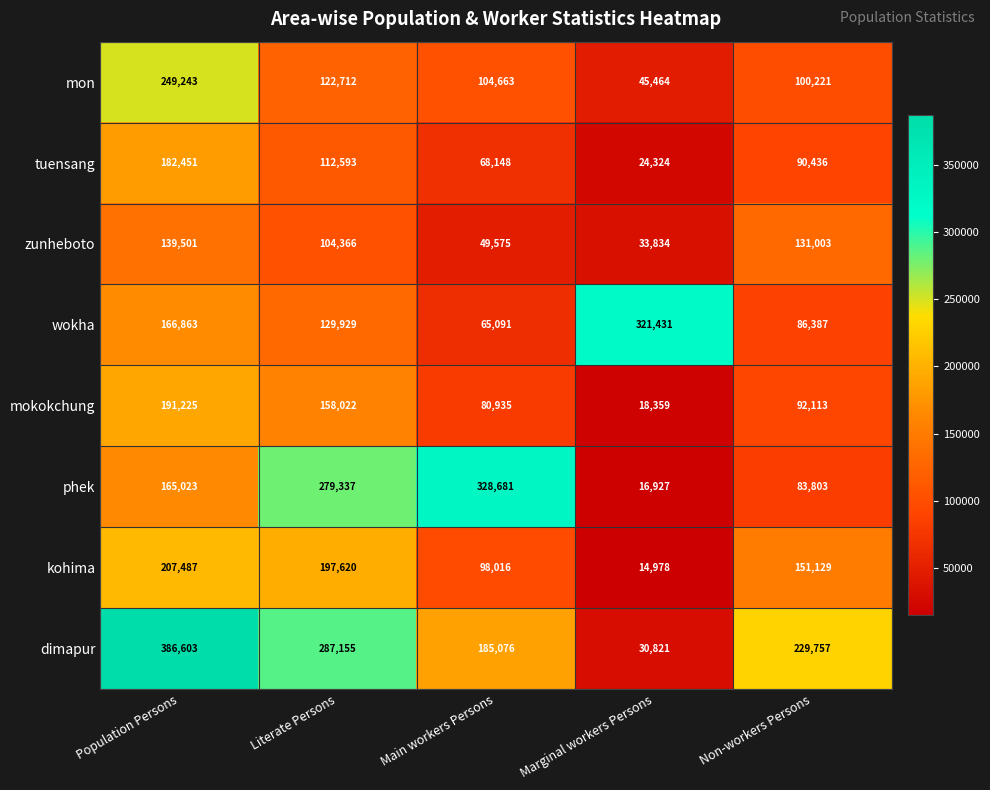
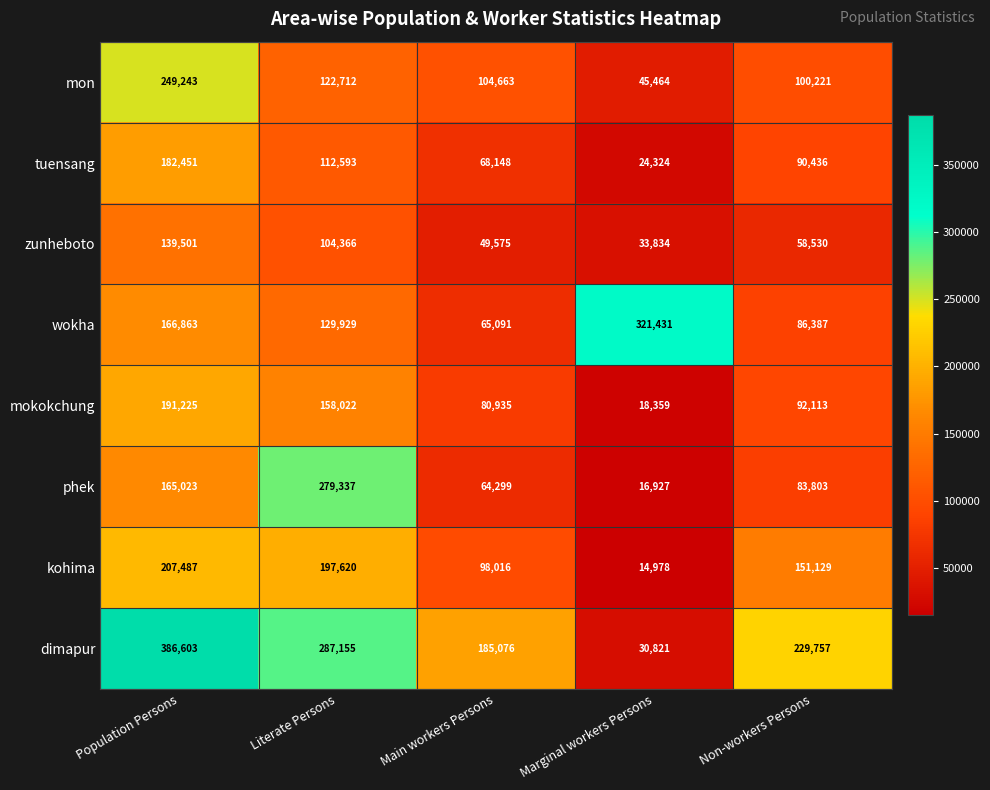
zunheboto, Non-workers Persons: 131,003 -> 58,530
phek, Main workers Persons: 328,681 -> 64,299
